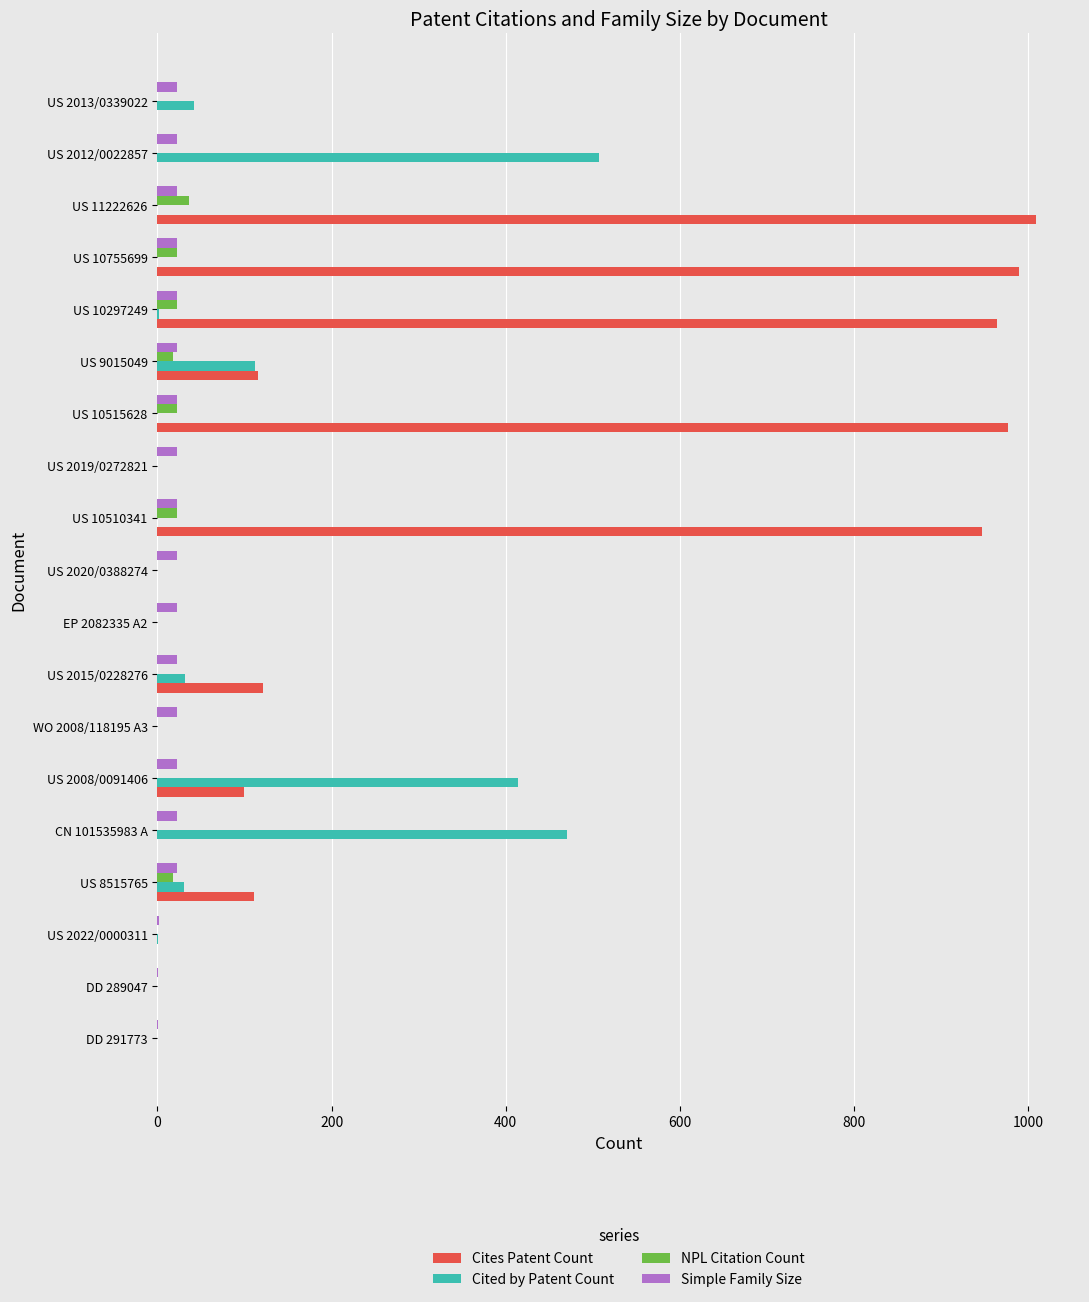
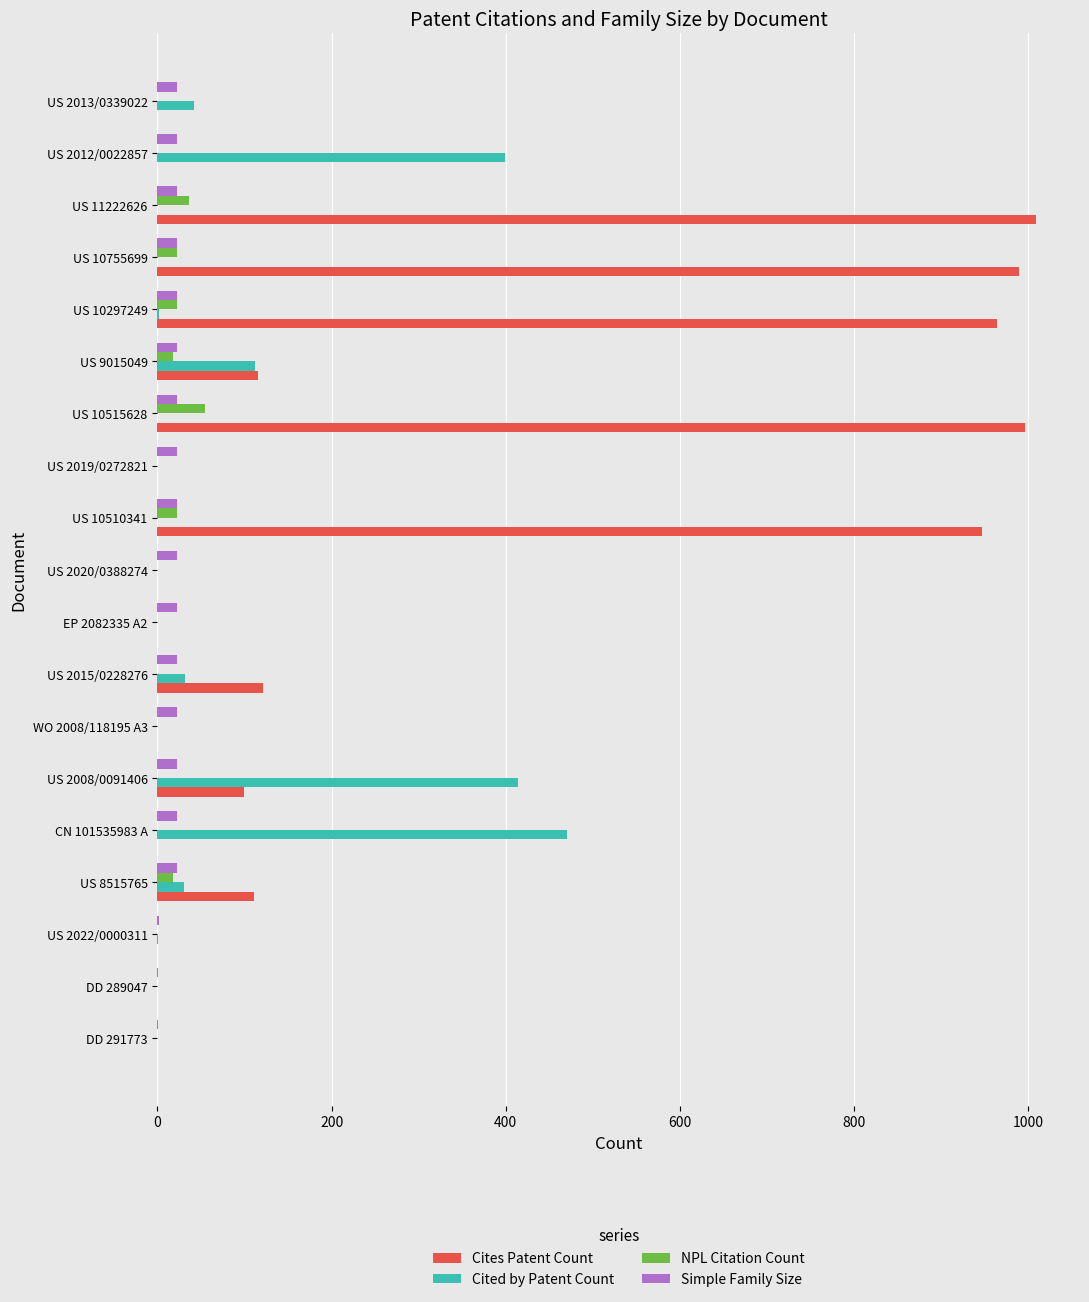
Cited by Patent Count, US 2012/0022857: 510 -> 400
NPL Citation Count, US 10515628: 20 -> 60
Cites Patent Count, US 10515628: 980 -> 1000
